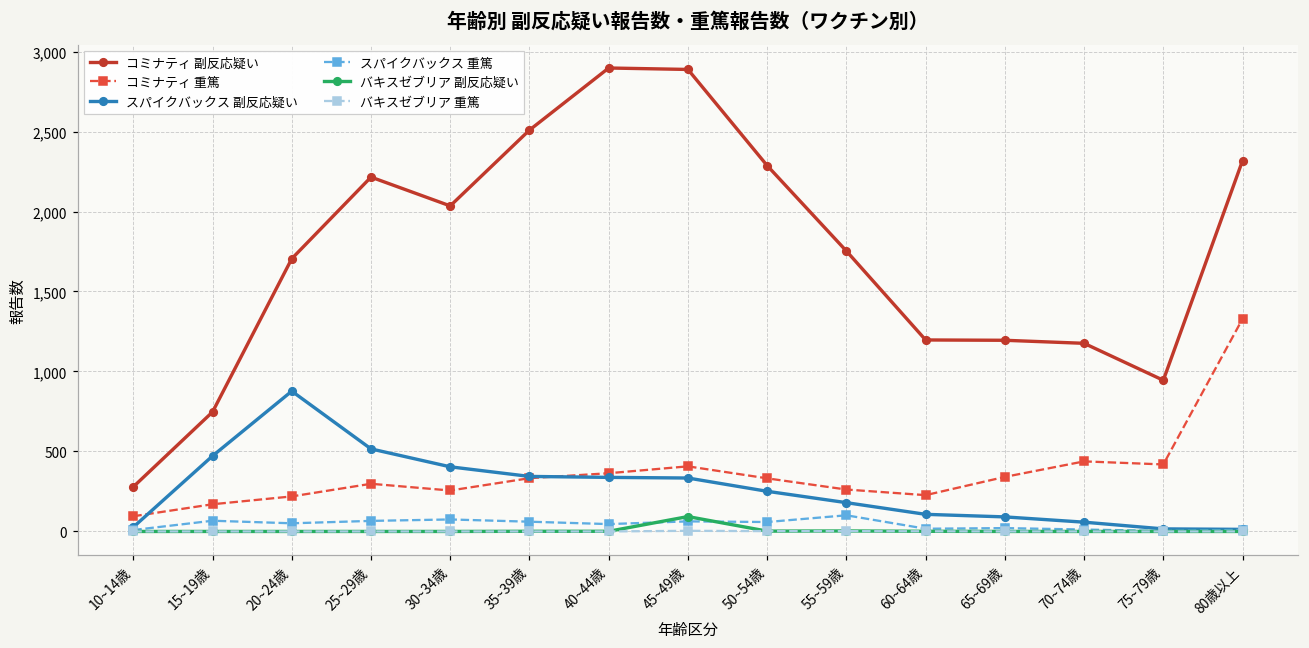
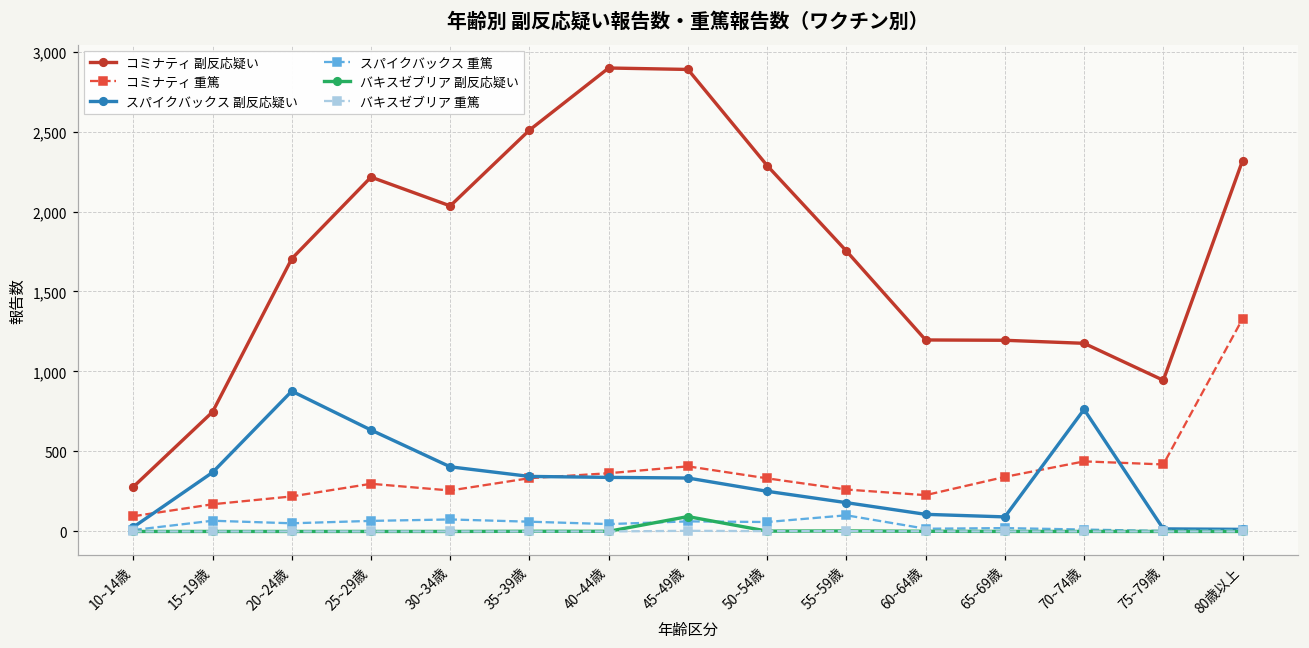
スパイクバックス 副反応疑い, 15~19歳: 470 -> 370
スパイクバックス 副反応疑い, 25~29歳: 520 -> 630
スパイクバックス 副反応疑い, 70~74歳: 60 -> 760
